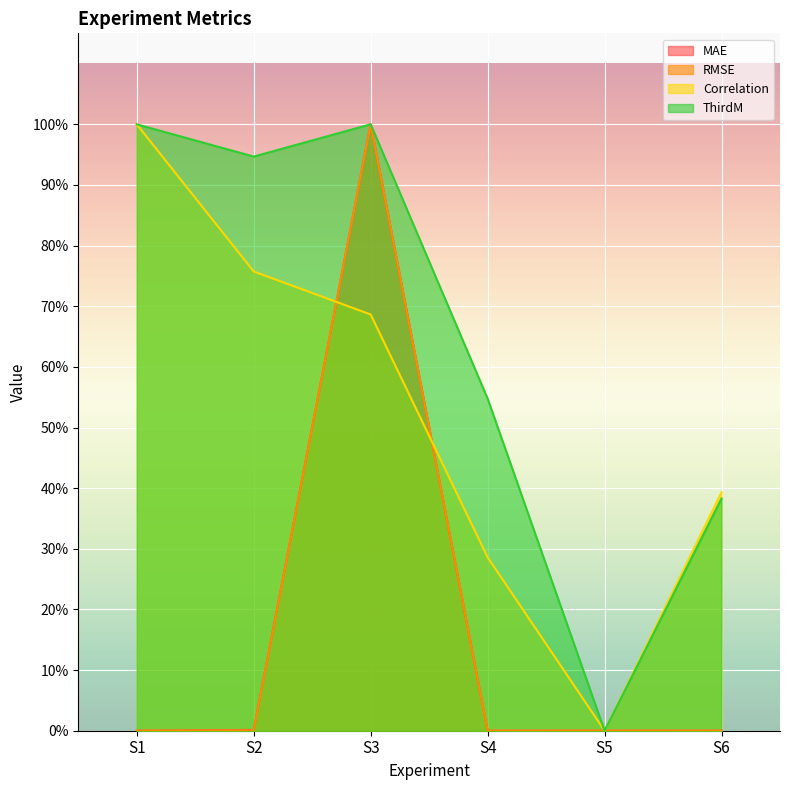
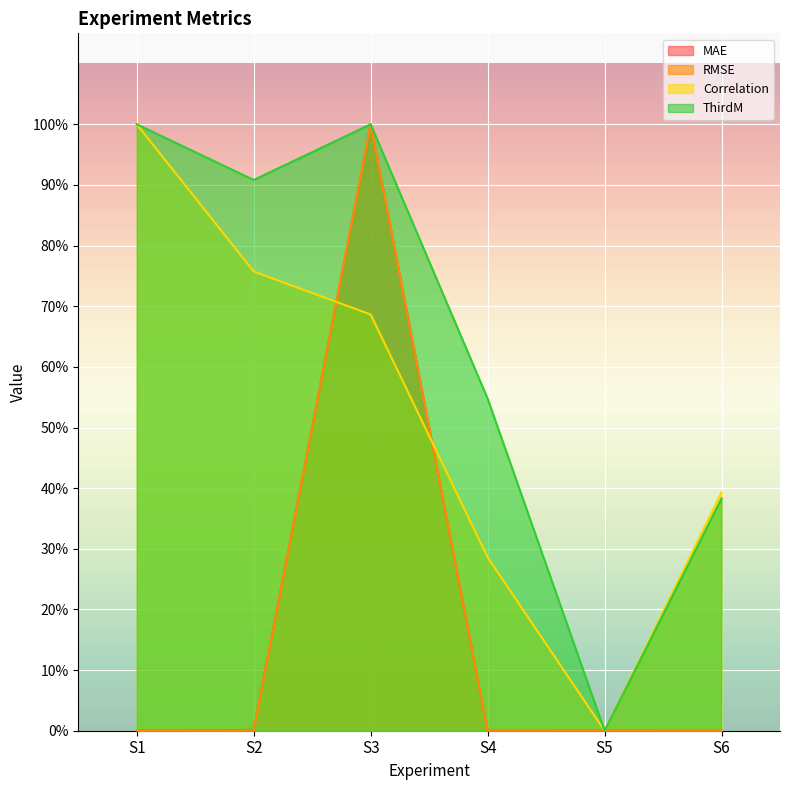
ThirdM, S2: 95% -> 91%
